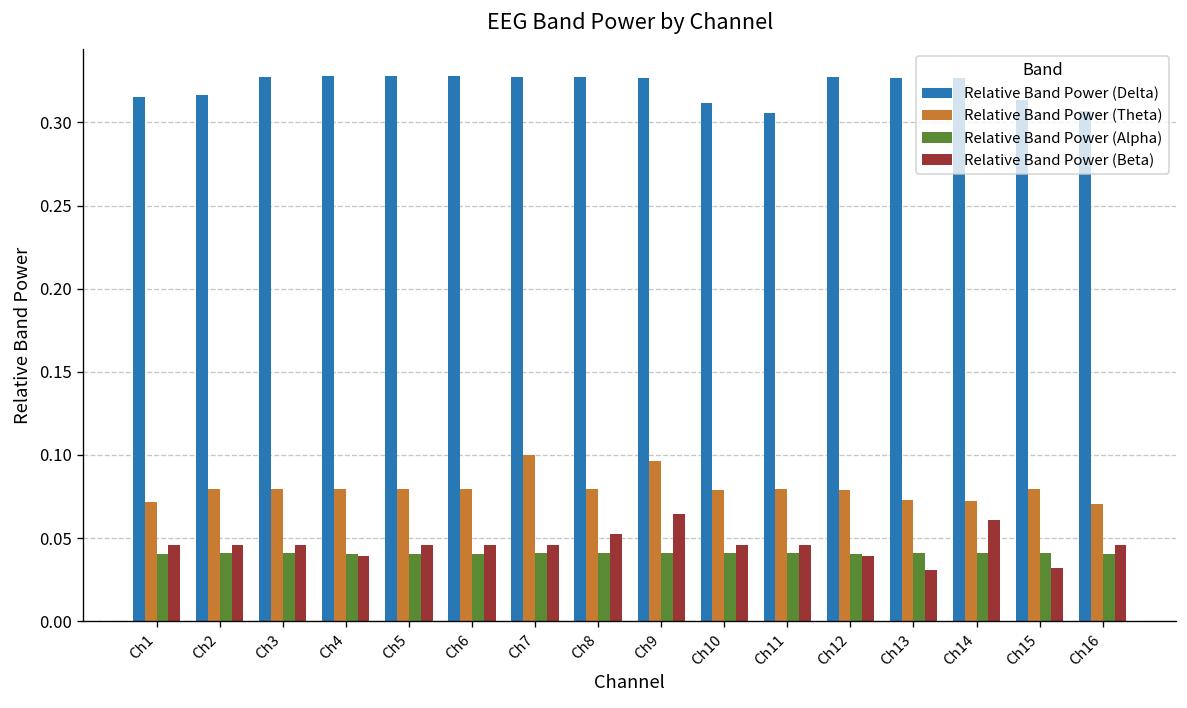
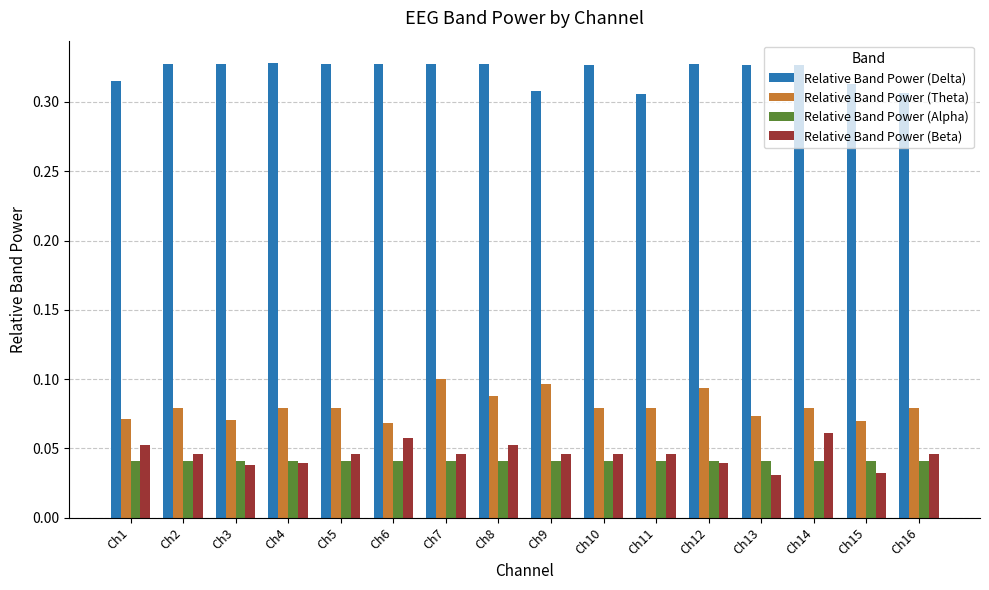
Relative Band Power (Beta), Ch1: 0.046 -> 0.053
Relative Band Power (Delta), Ch2: 0.316 -> 0.327
Relative Band Power (Theta), Ch3: 0.079 -> 0.070
Relative Band Power (Beta), Ch3: 0.046 -> 0.038
Relative Band Power (Theta), Ch6: 0.079 -> 0.068
Relative Band Power (Beta), Ch6: 0.046 -> 0.057
Relative Band Power (Theta), Ch8: 0.079 -> 0.088
Relative Band Power (Delta), Ch9: 0.327 -> 0.308
Relative Band Power (Beta), Ch9: 0.065 -> 0.046
Relative Band Power (Delta), Ch10: 0.312 -> 0.327
Relative Band Power (Theta), Ch12: 0.079 -> 0.093
Relative Band Power (Theta), Ch14: 0.073 -> 0.079
Relative Band Power (Theta), Ch15: 0.079 -> 0.070
Relative Band Power (Theta), Ch16: 0.070 -> 0.079
